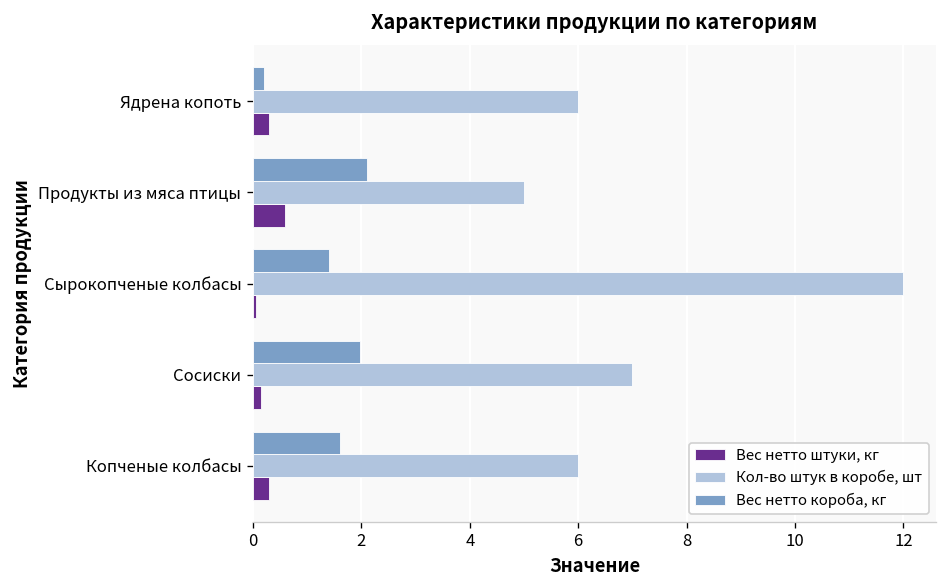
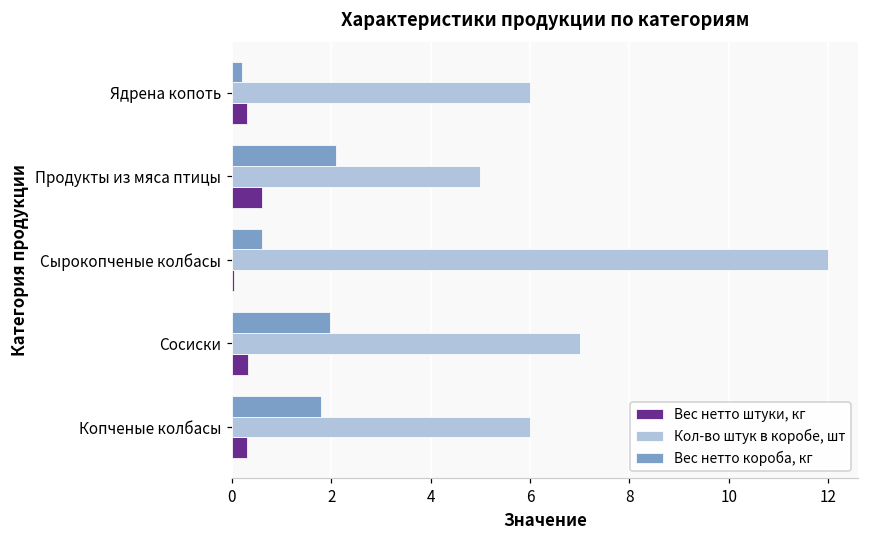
Вес нетто короба, кг, Сырокопченые колбасы: 1.4 -> 0.6
Вес нетто штуки, кг, Сосиски: 0.2 -> 0.3
Вес нетто короба, кг, Копченые колбасы: 1.6 -> 1.8
